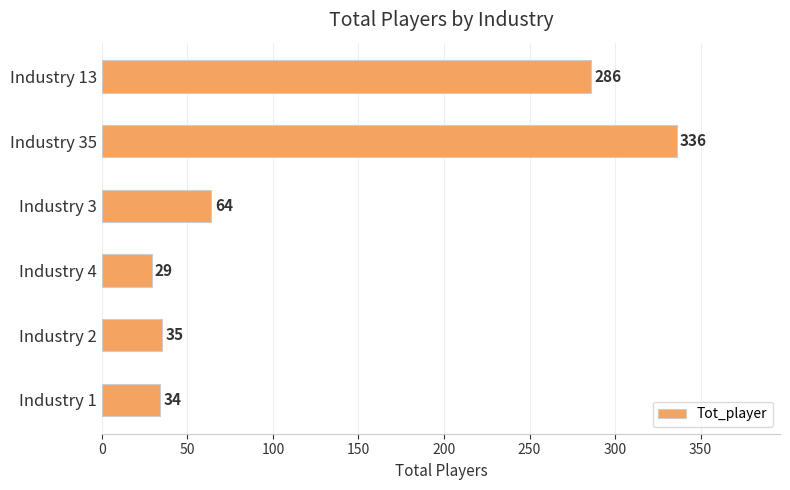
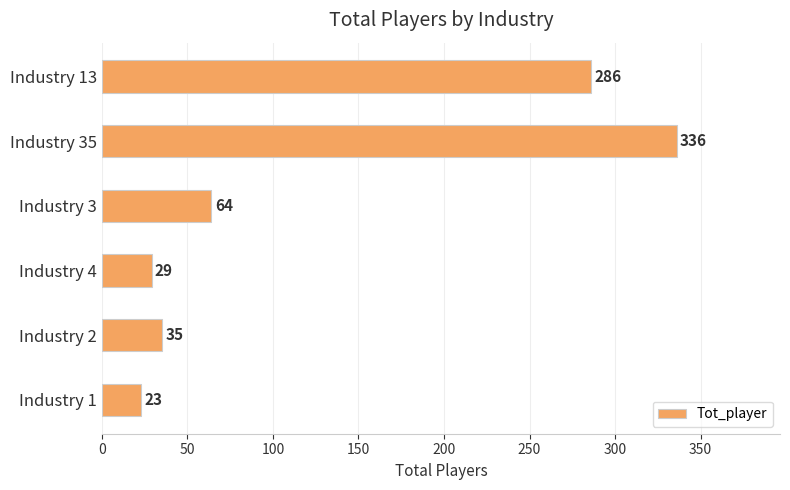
Industry 1: 34 -> 23
